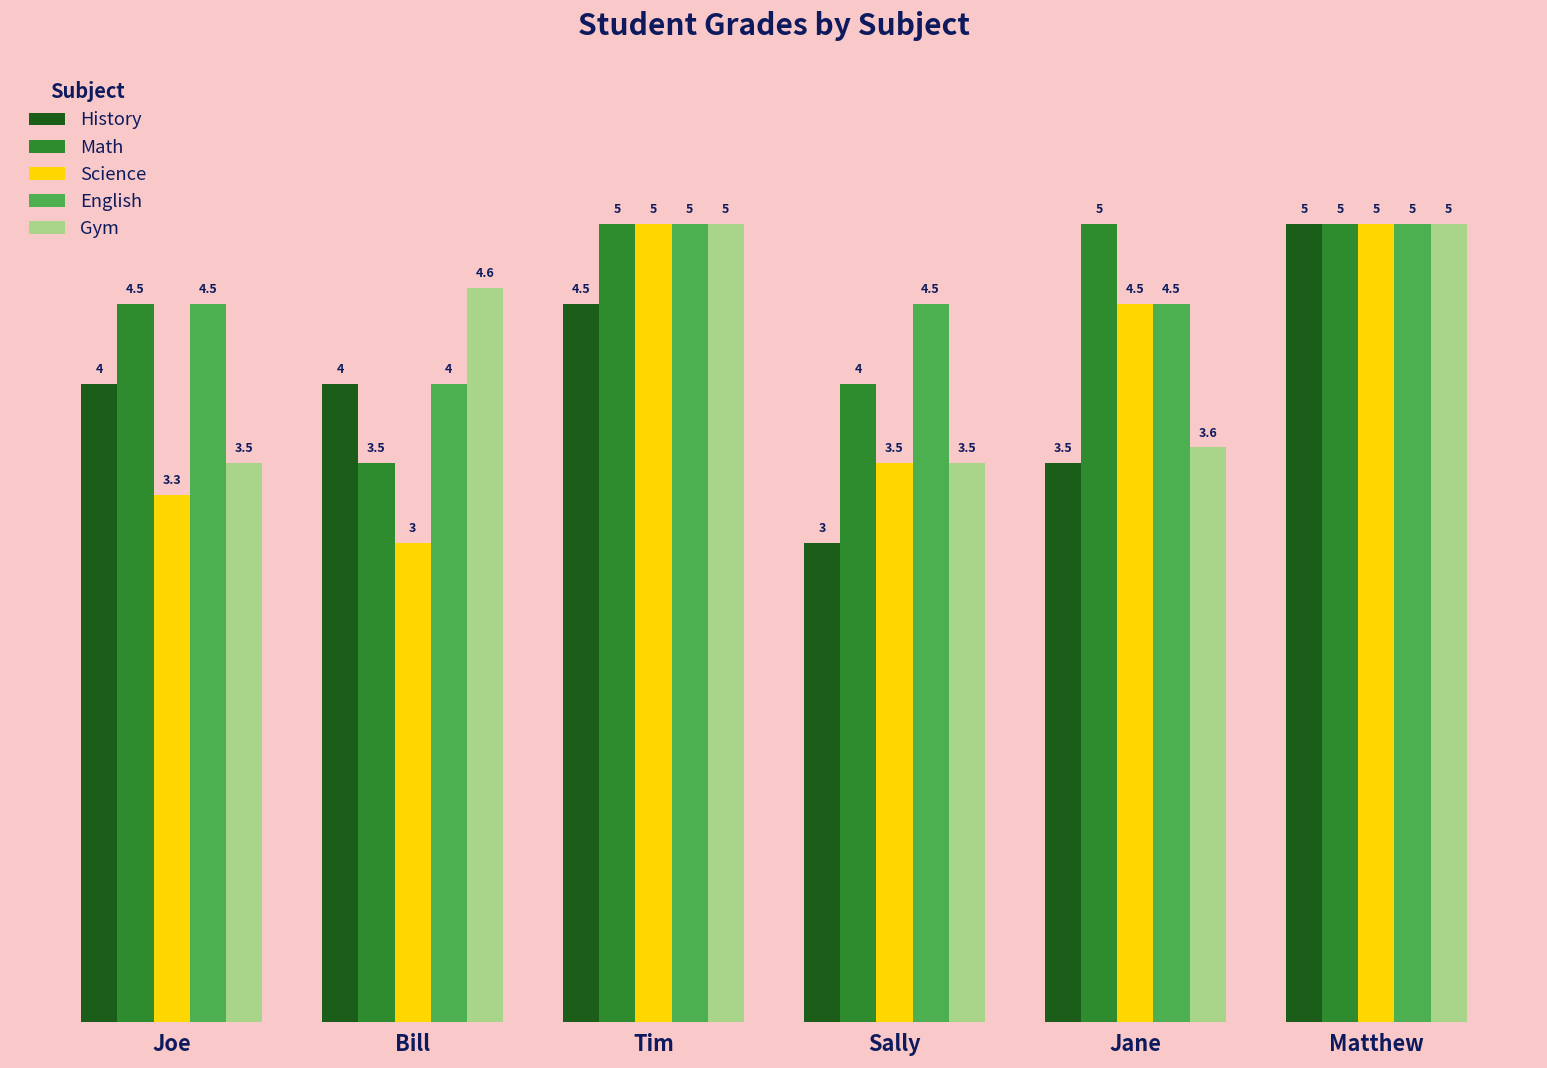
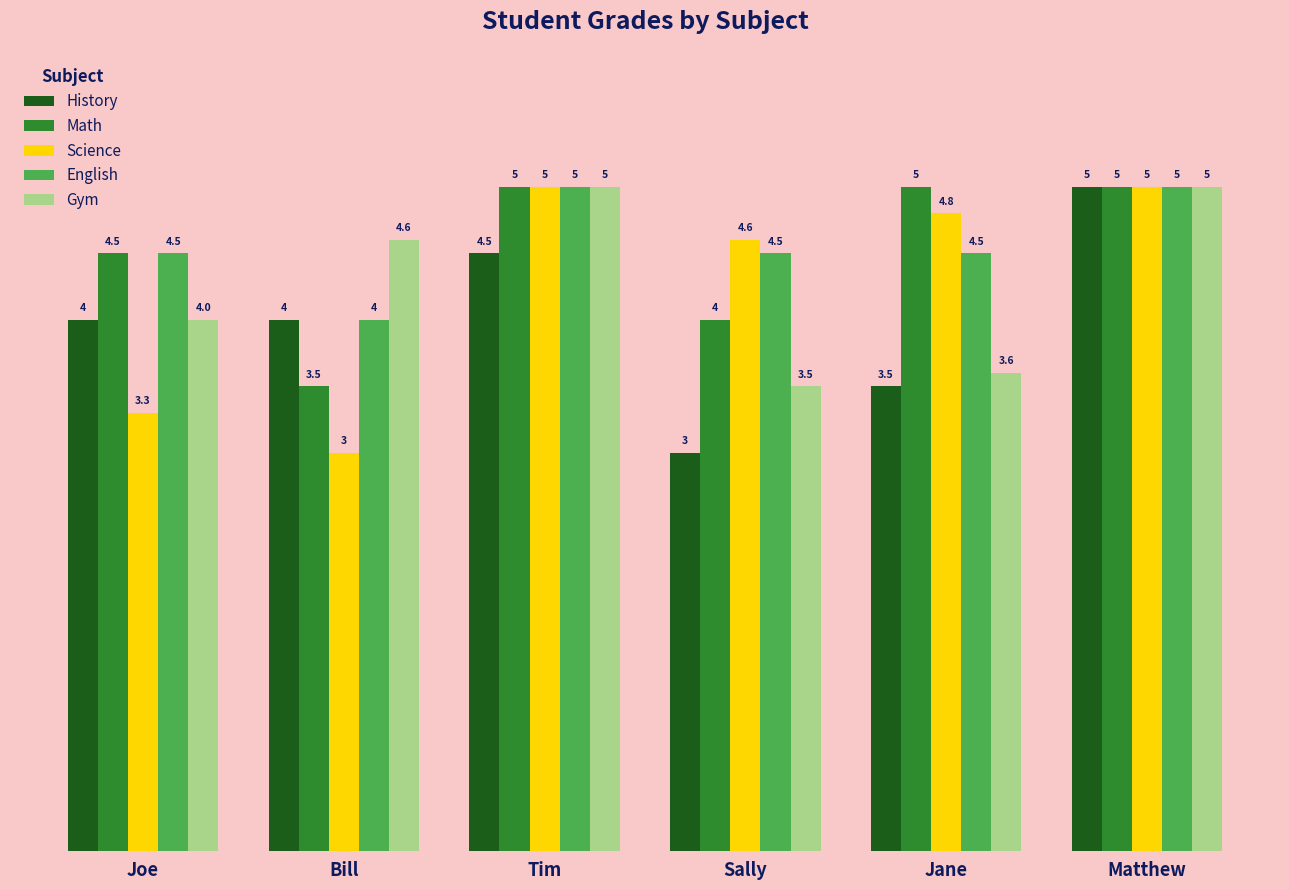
Gym, Joe: 3.5 -> 4.0
Science, Sally: 3.5 -> 4.6
Science, Jane: 4.5 -> 4.8
